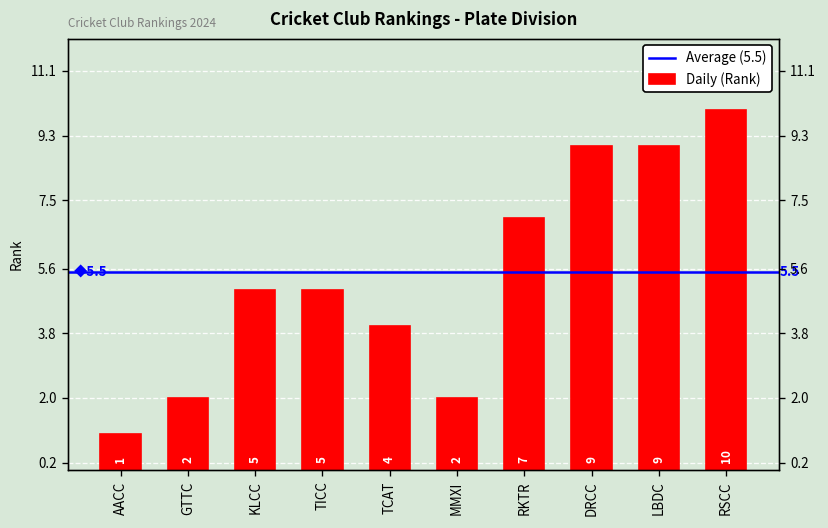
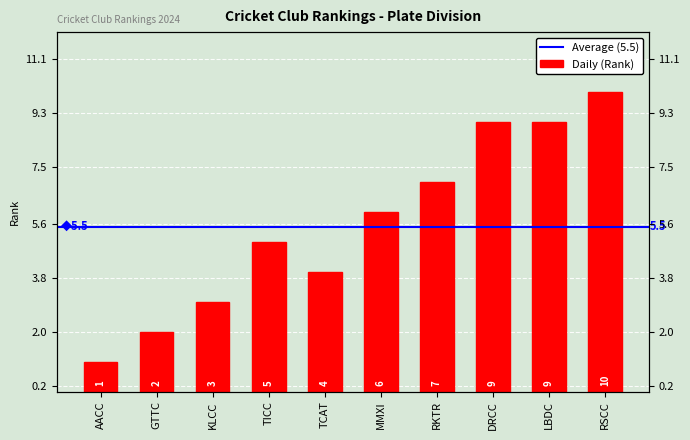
KLCC: 5 -> 3
MMXI: 2 -> 6
